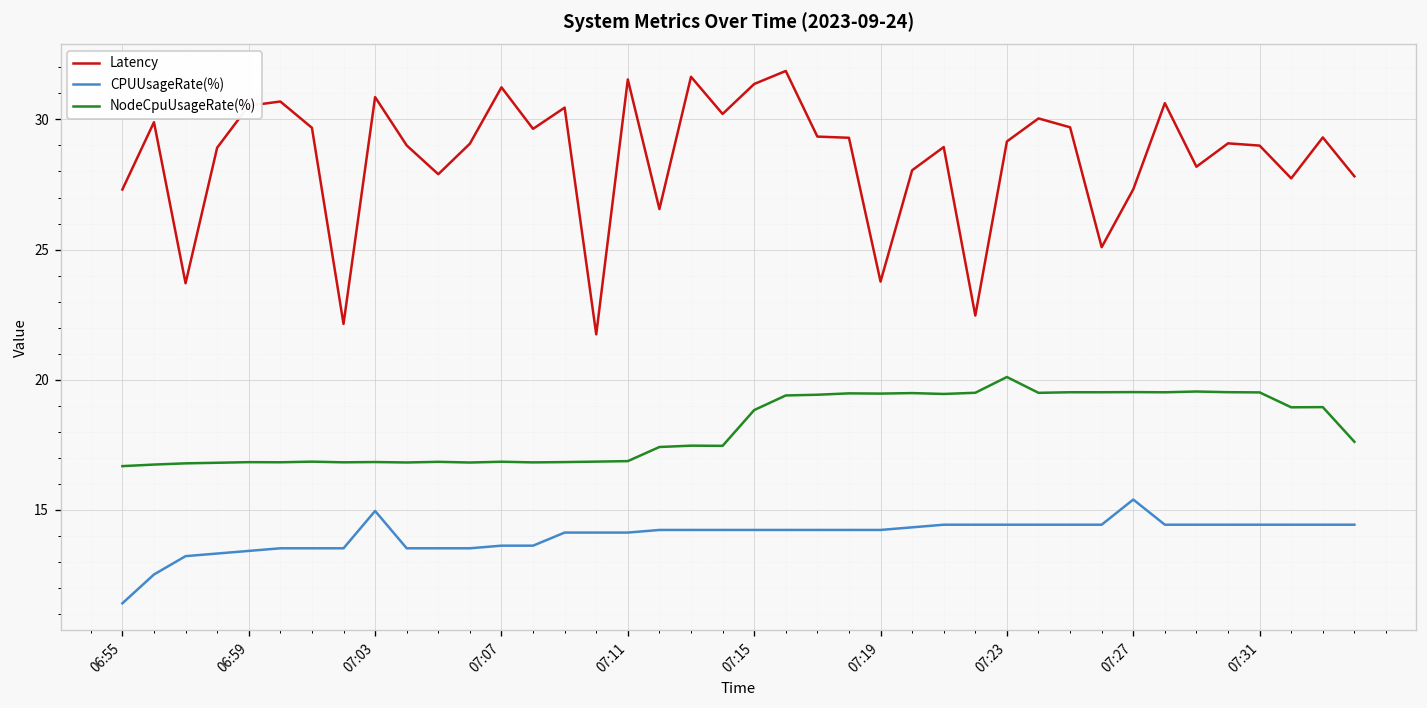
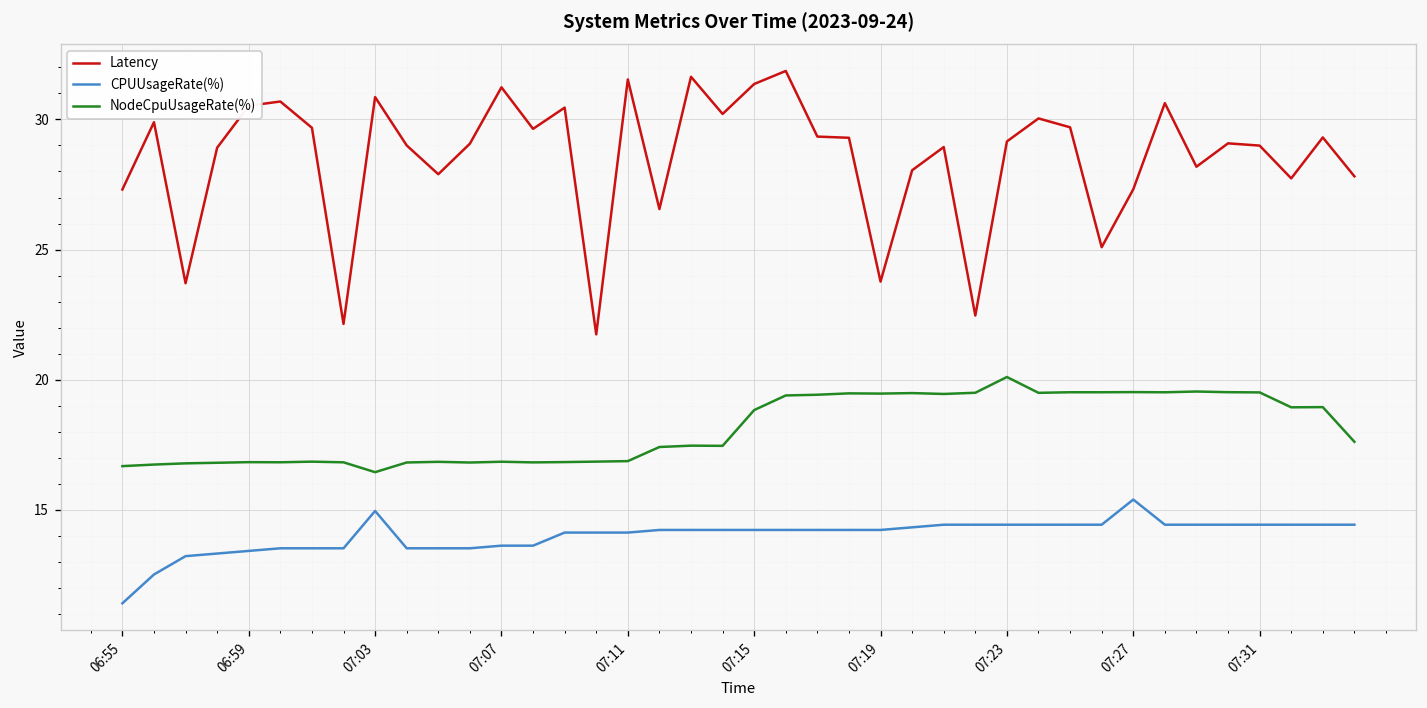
NodeCpuUsageRate(%), 07:03: 16.8 -> 16.4
